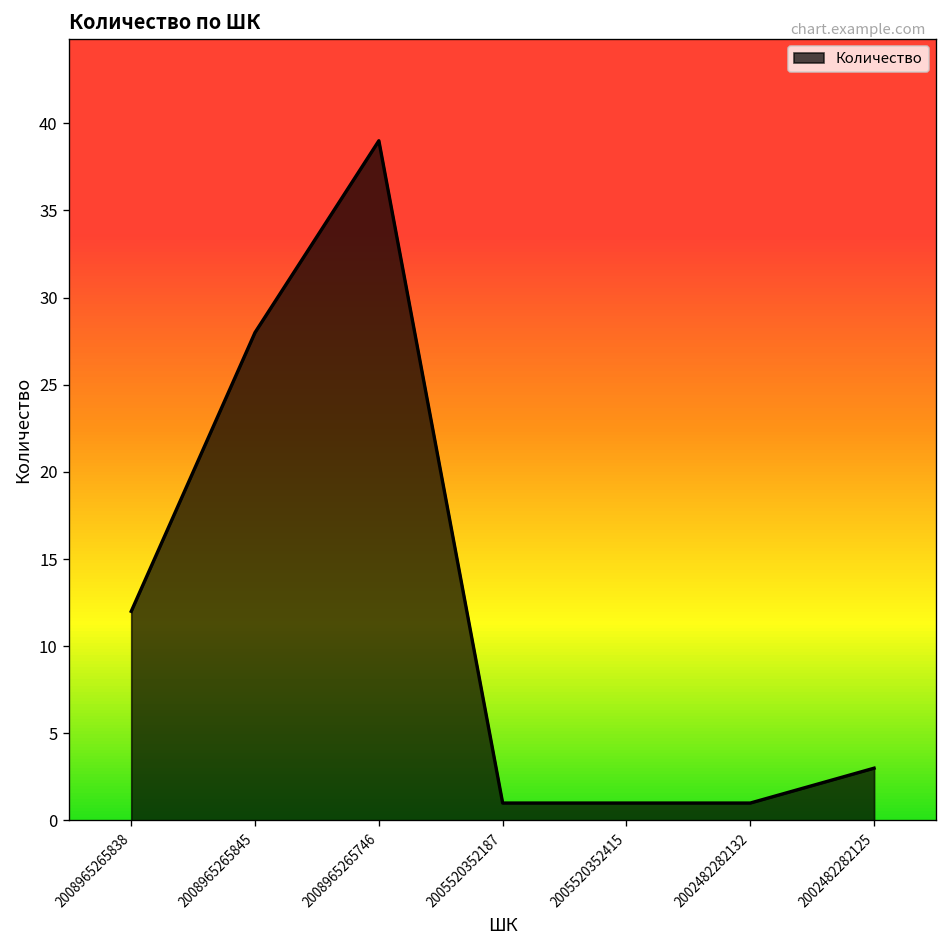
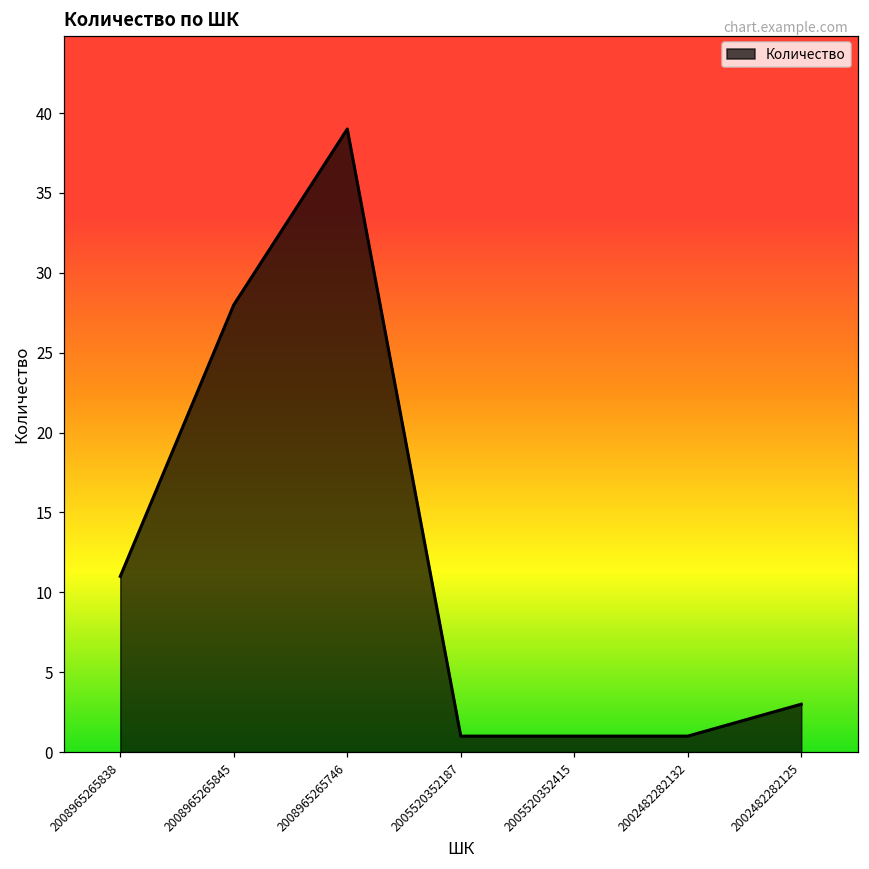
2008965265838: 12 -> 11
